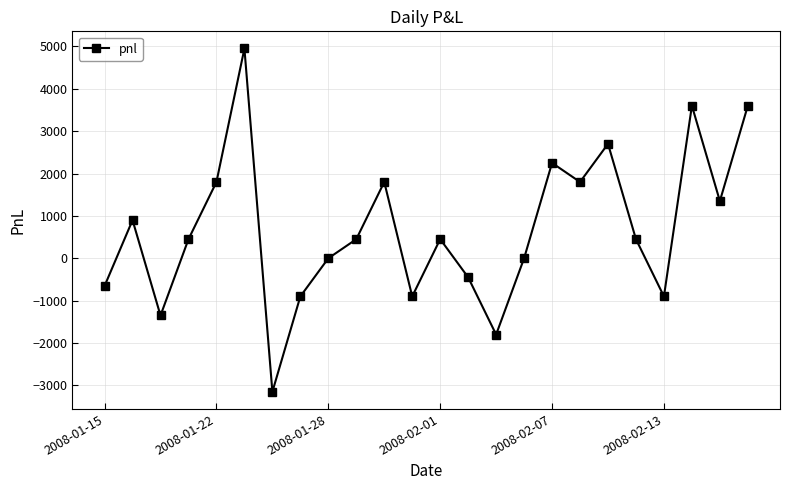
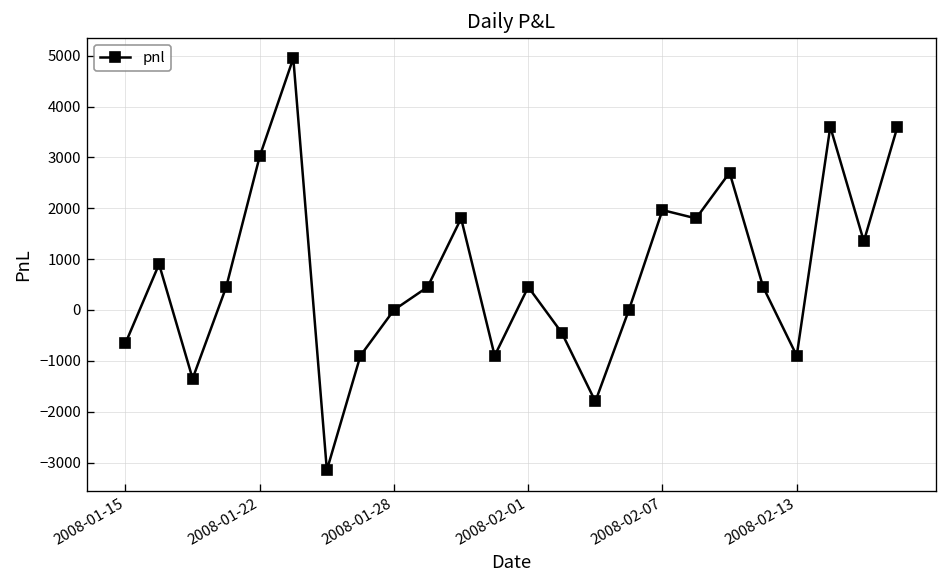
2008-01-22: 1800 -> 3000
2008-02-07: 2300 -> 2000
